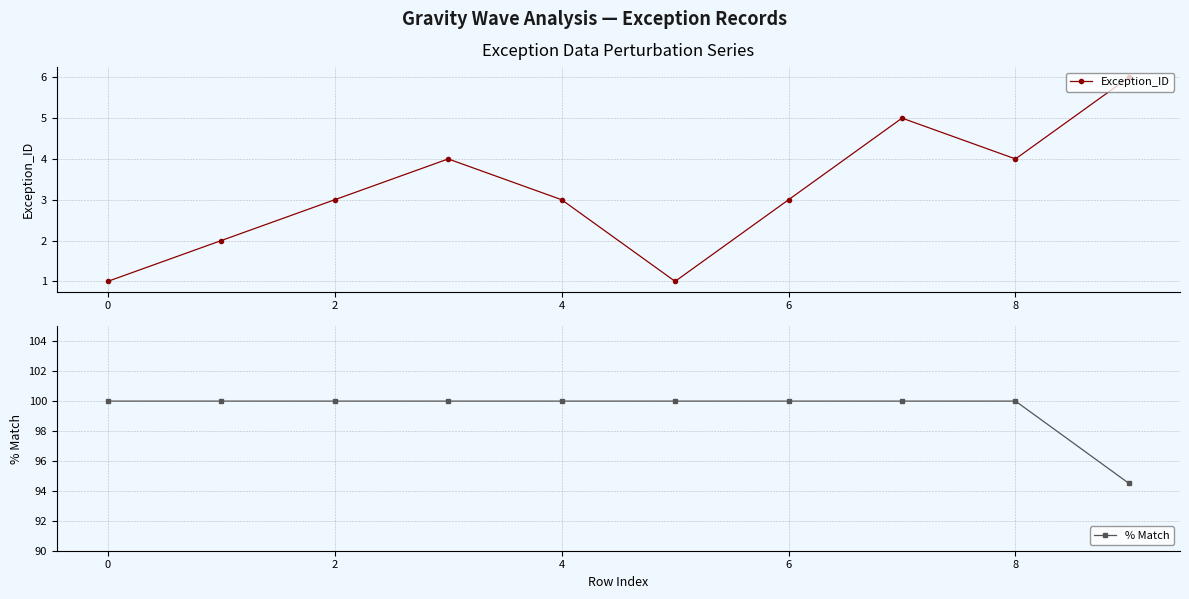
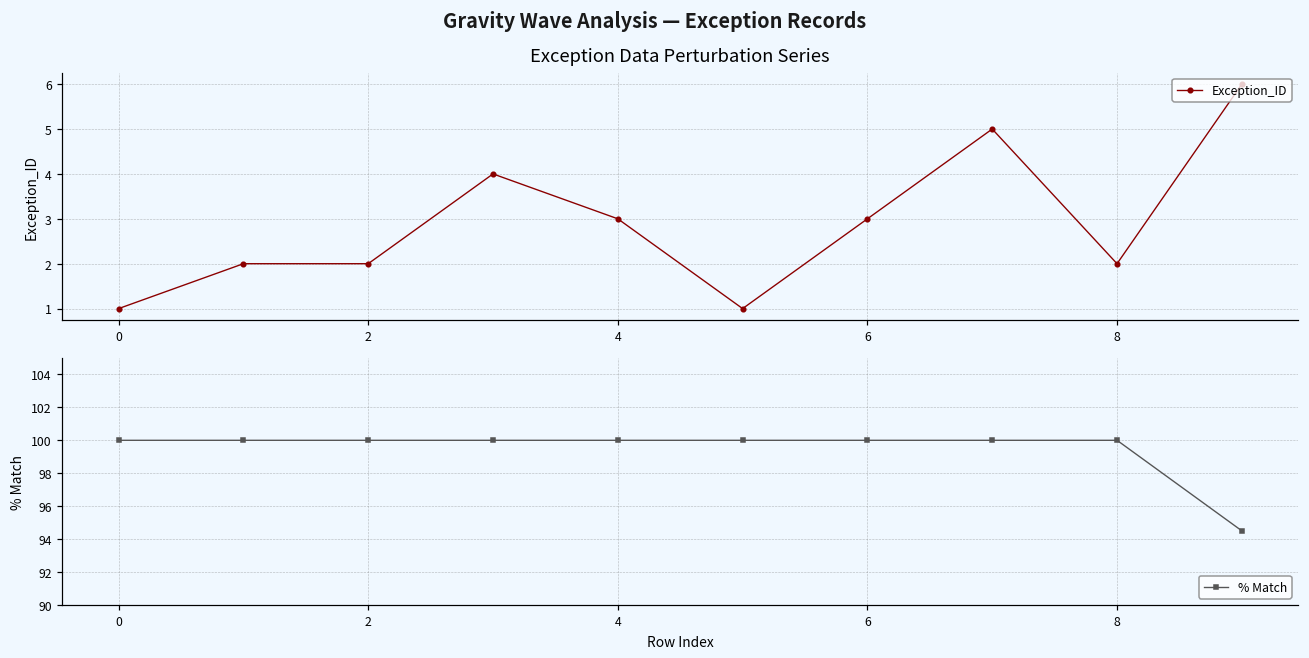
Exception Data Perturbation Series, 2: 3 -> 2
Exception Data Perturbation Series, 8: 4 -> 2
